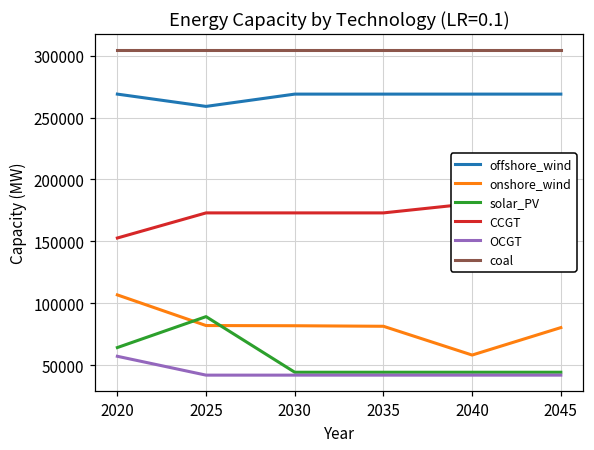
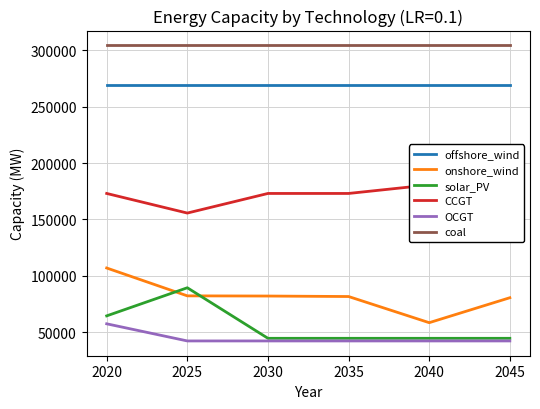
CCGT, 2020: 153000 -> 173000
offshore_wind, 2025: 259000 -> 269000
CCGT, 2025: 173000 -> 156000
